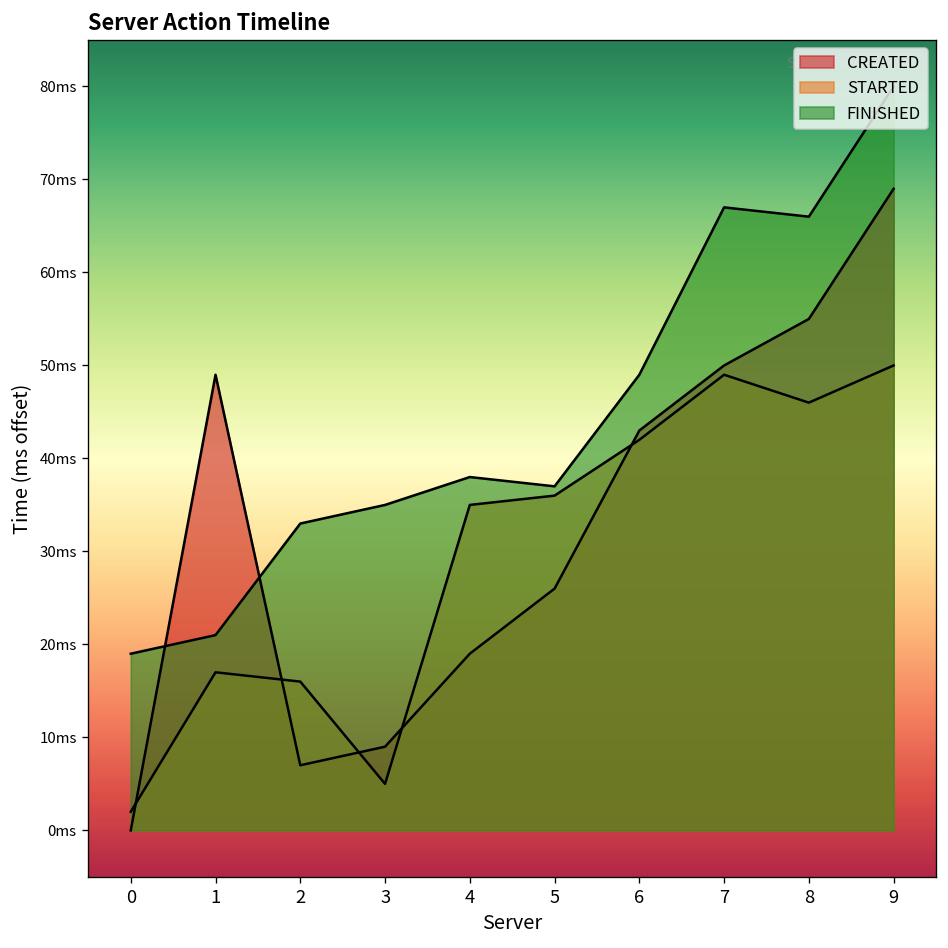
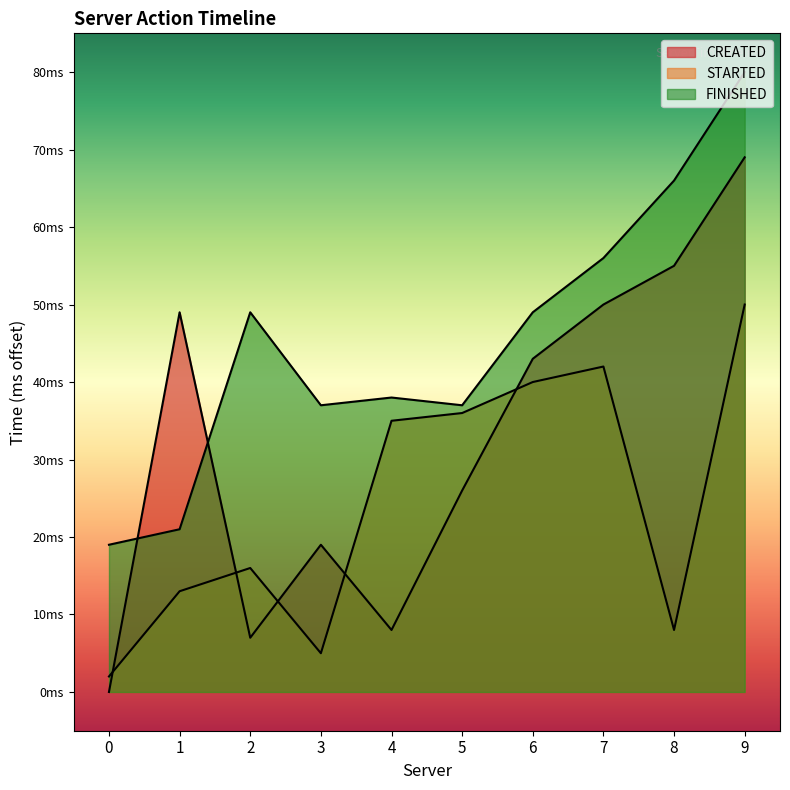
STARTED, 1: 17ms -> 13ms
FINISHED, 2: 33ms -> 49ms
CREATED, 3: 9ms -> 19ms
FINISHED, 3: 35ms -> 37ms
CREATED, 4: 19ms -> 8ms
STARTED, 6: 42ms -> 40ms
STARTED, 7: 49ms -> 42ms
FINISHED, 7: 67ms -> 56ms
STARTED, 8: 46ms -> 8ms
